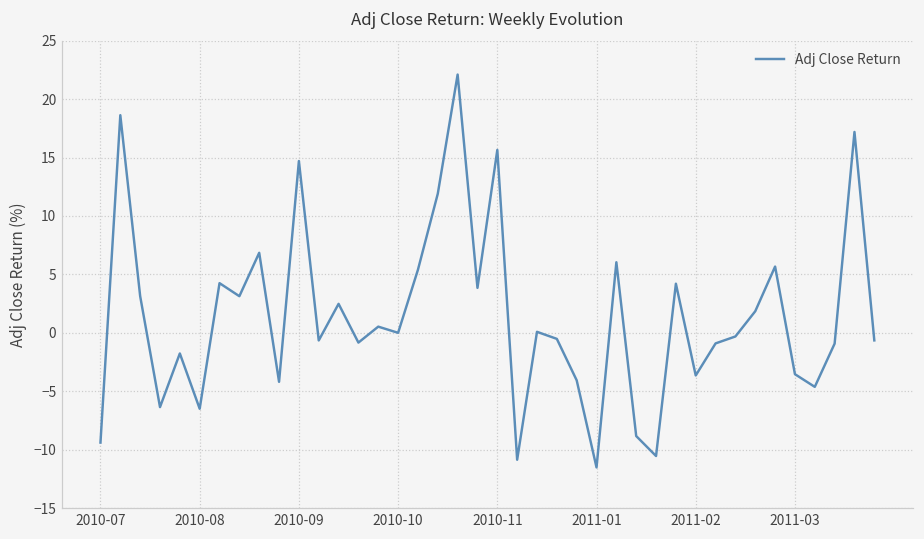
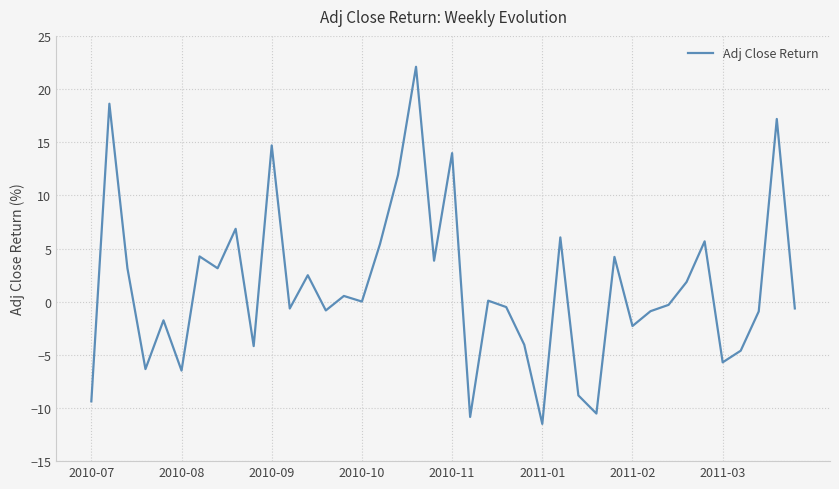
2010-11: 15.6 -> 14.0
2011-02: -3.6 -> -2.3
2011-03: -3.5 -> -5.7
